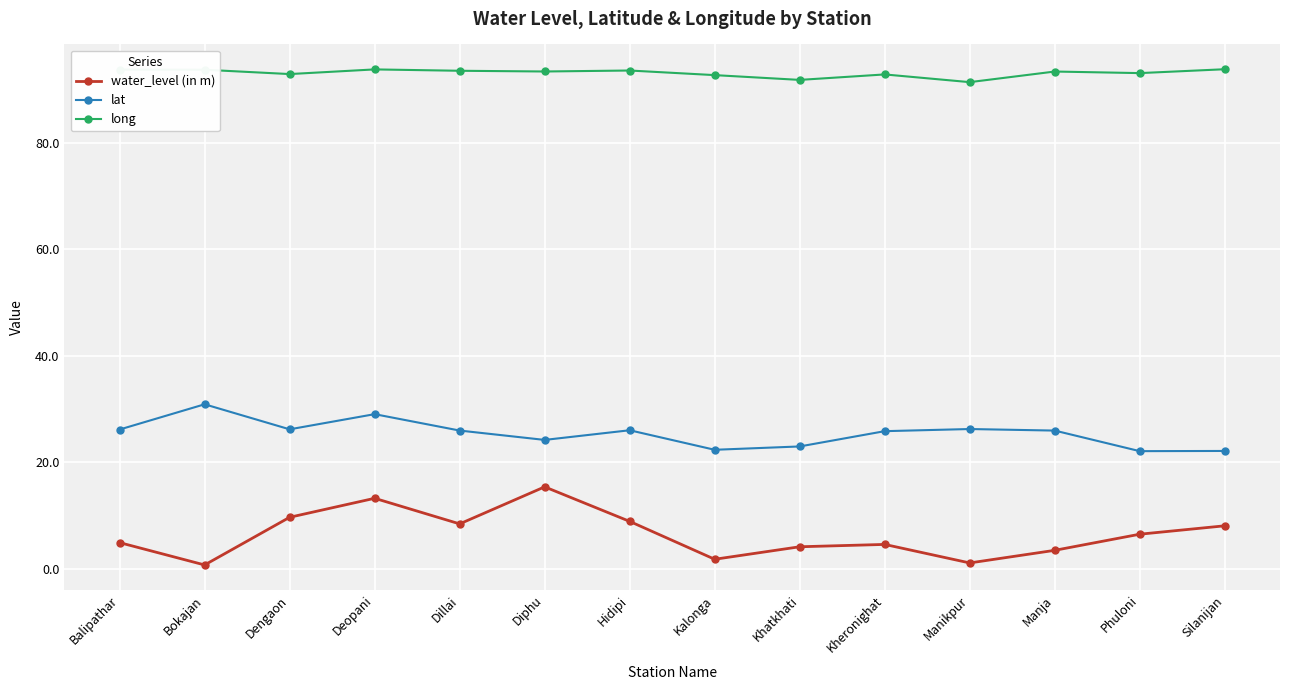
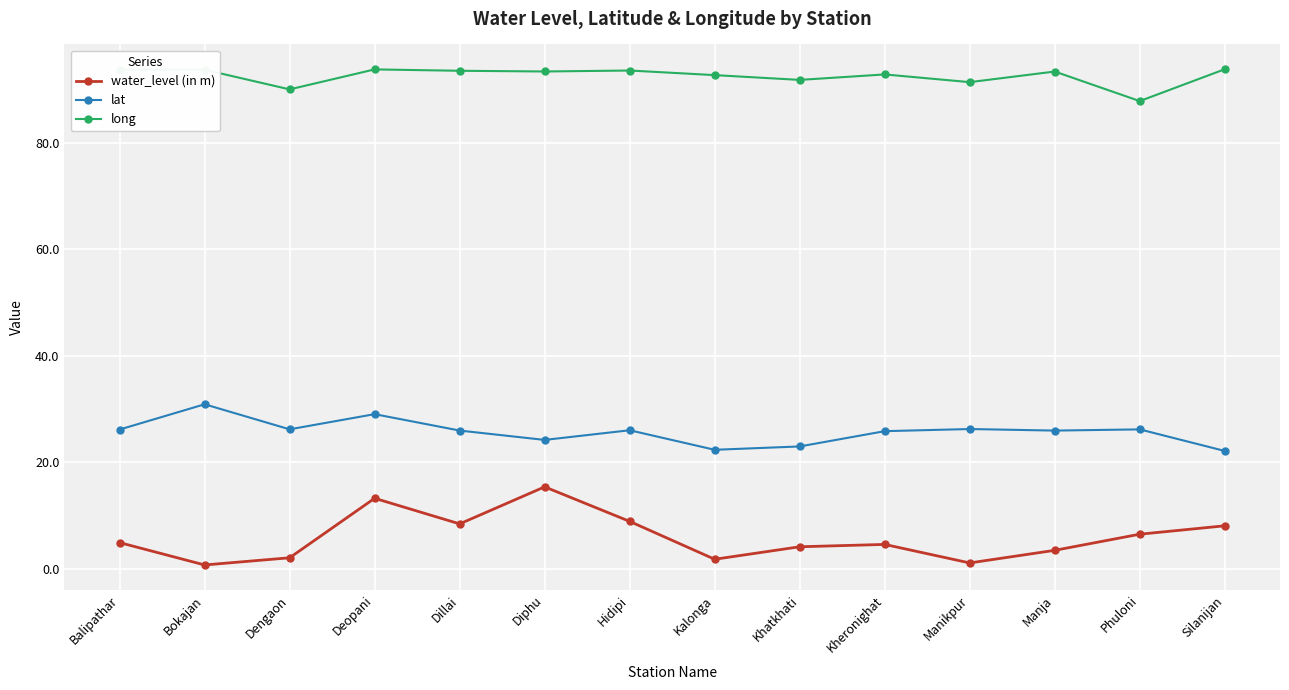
water_level (in m), Dengaon: 10 -> 2
long, Dengaon: 93 -> 90
lat, Phuloni: 22 -> 26
long, Phuloni: 93 -> 88
